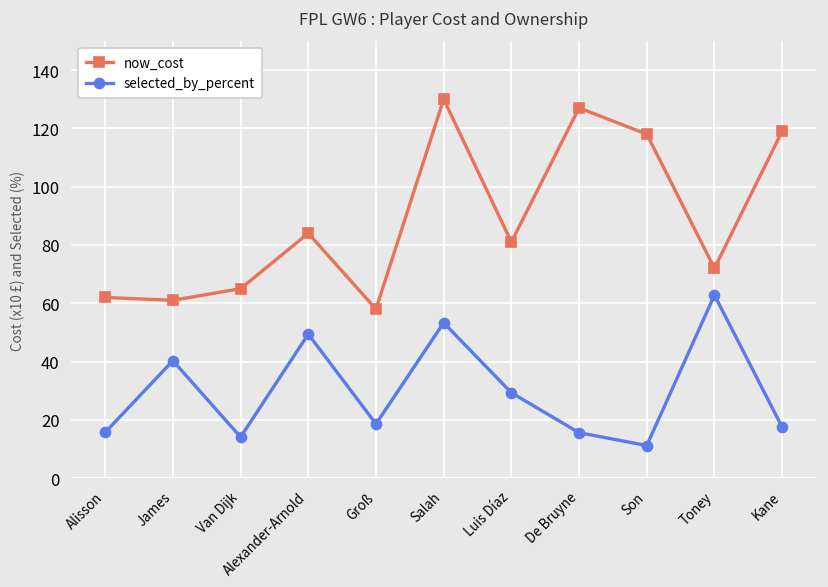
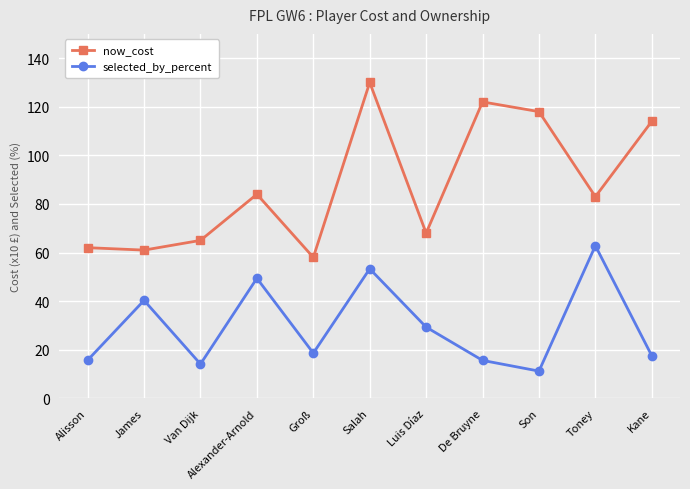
now_cost, Luis Díaz: 81 -> 68
now_cost, De Bruyne: 127 -> 122
now_cost, Toney: 72 -> 83
now_cost, Kane: 119 -> 114
